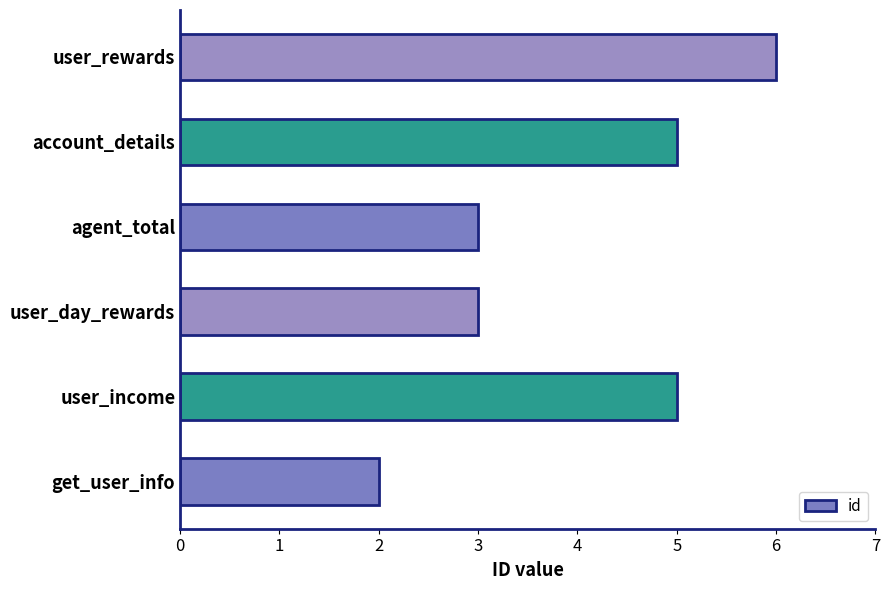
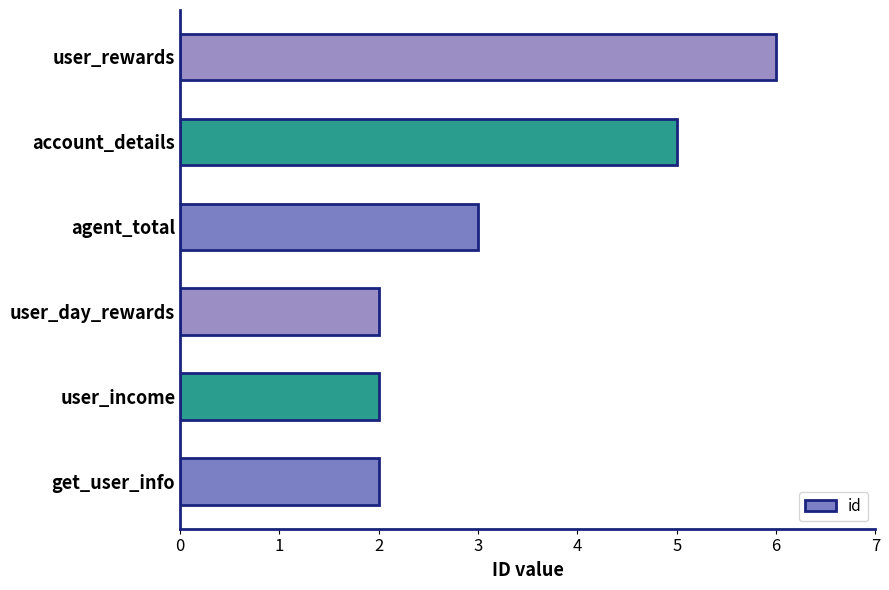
user_day_rewards: 3 -> 2
user_income: 5 -> 2
